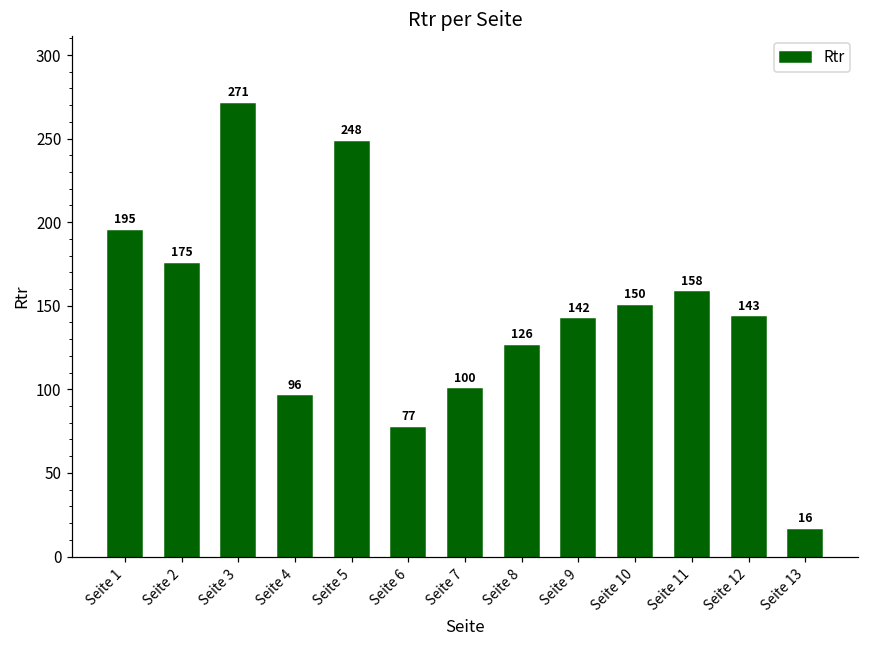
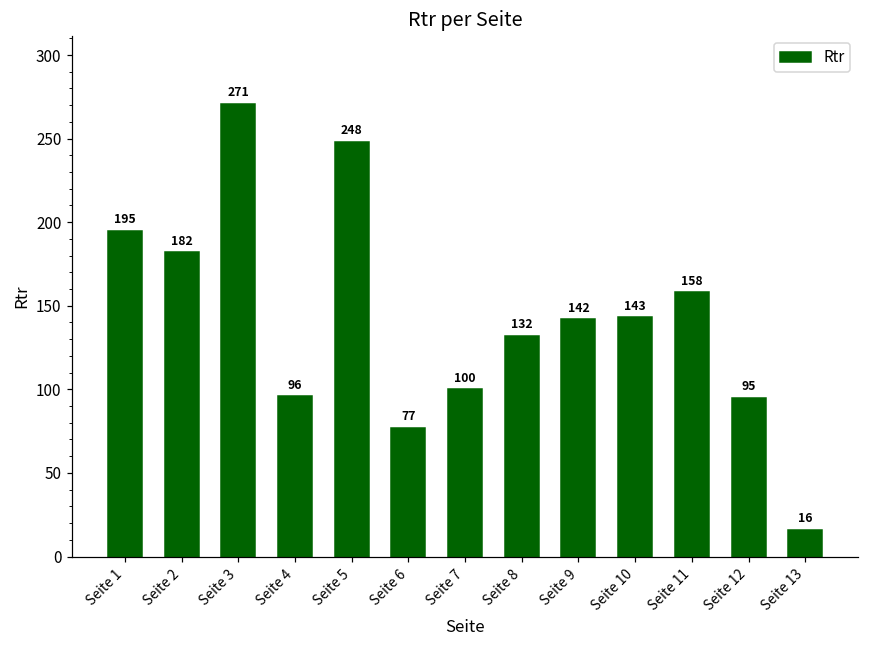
Seite 2: 175 -> 182
Seite 8: 126 -> 132
Seite 10: 150 -> 143
Seite 12: 143 -> 95
